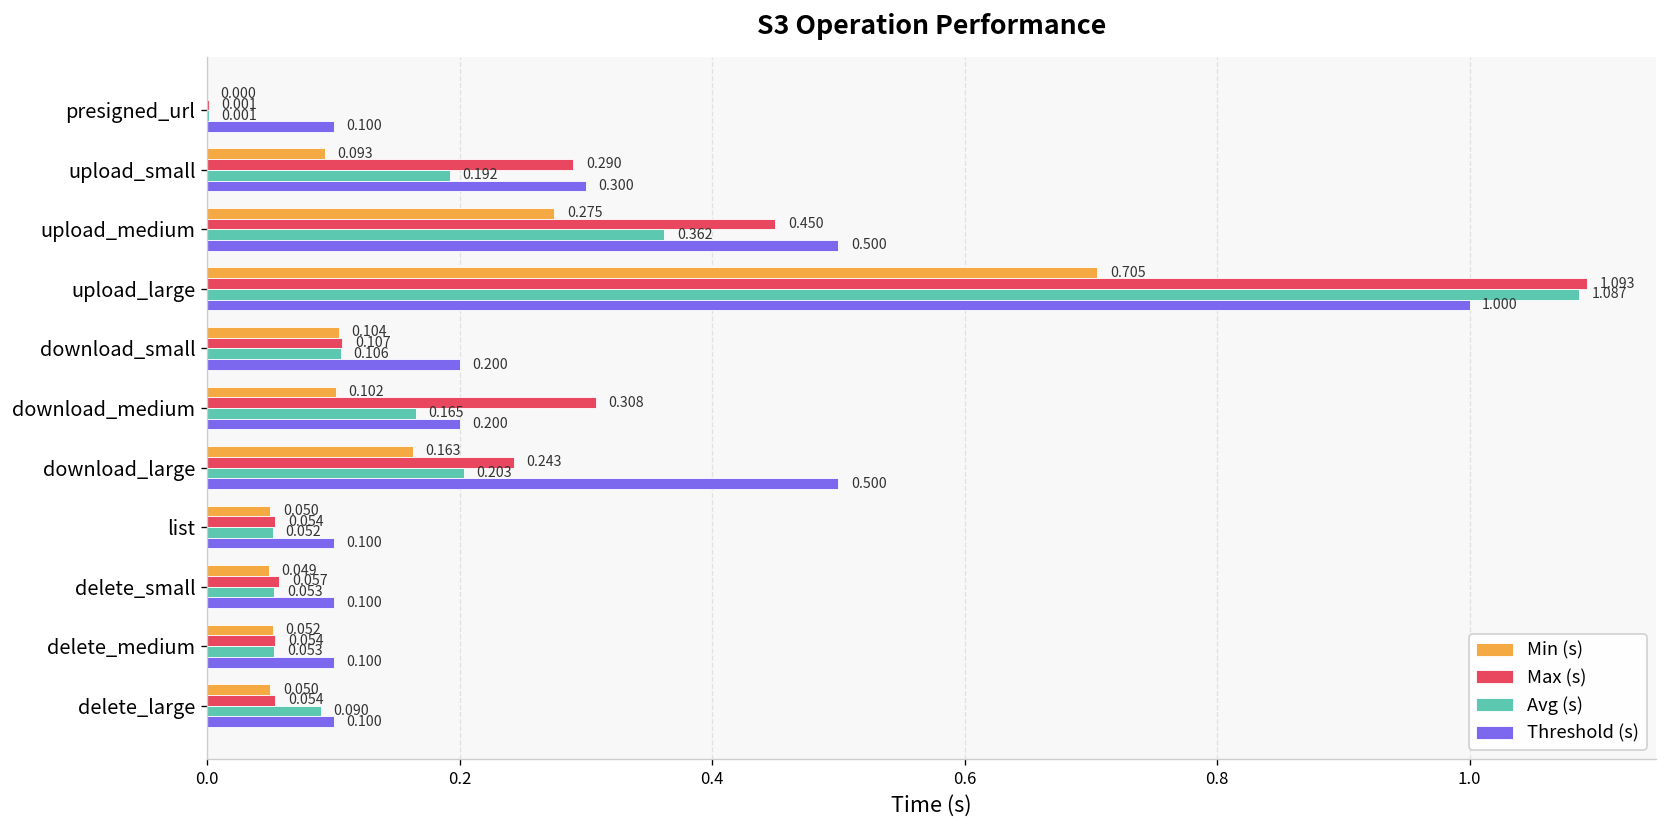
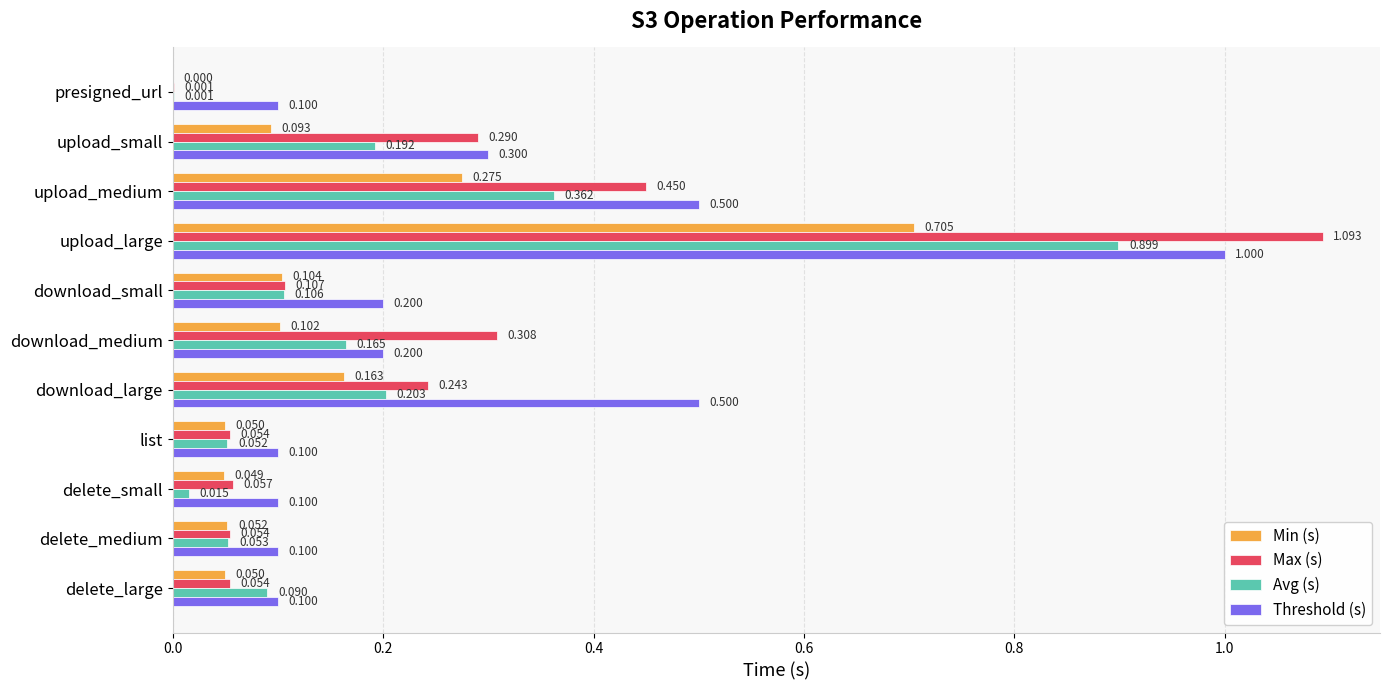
Avg (s), upload_large: 1.087 -> 0.899
Avg (s), delete_small: 0.053 -> 0.015
